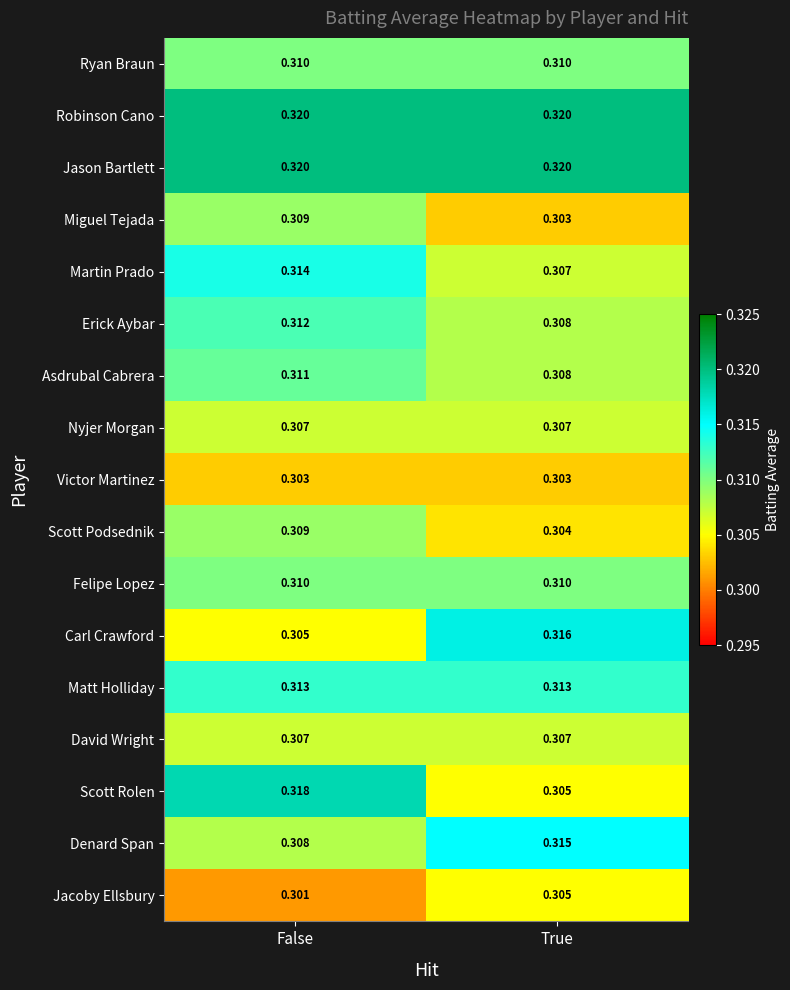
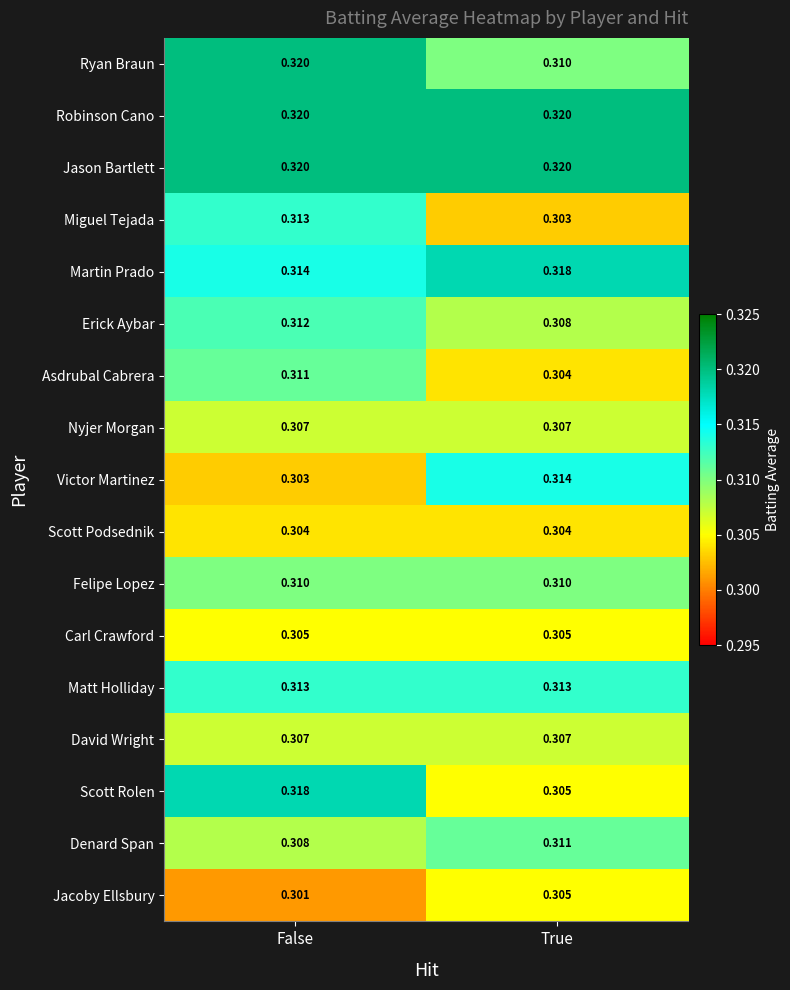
Ryan Braun, False: 0.310 -> 0.320
Miguel Tejada, False: 0.309 -> 0.313
Martin Prado, True: 0.307 -> 0.318
Asdrubal Cabrera, True: 0.308 -> 0.304
Victor Martinez, True: 0.303 -> 0.314
Scott Podsednik, False: 0.309 -> 0.304
Carl Crawford, True: 0.316 -> 0.305
Denard Span, True: 0.315 -> 0.311
